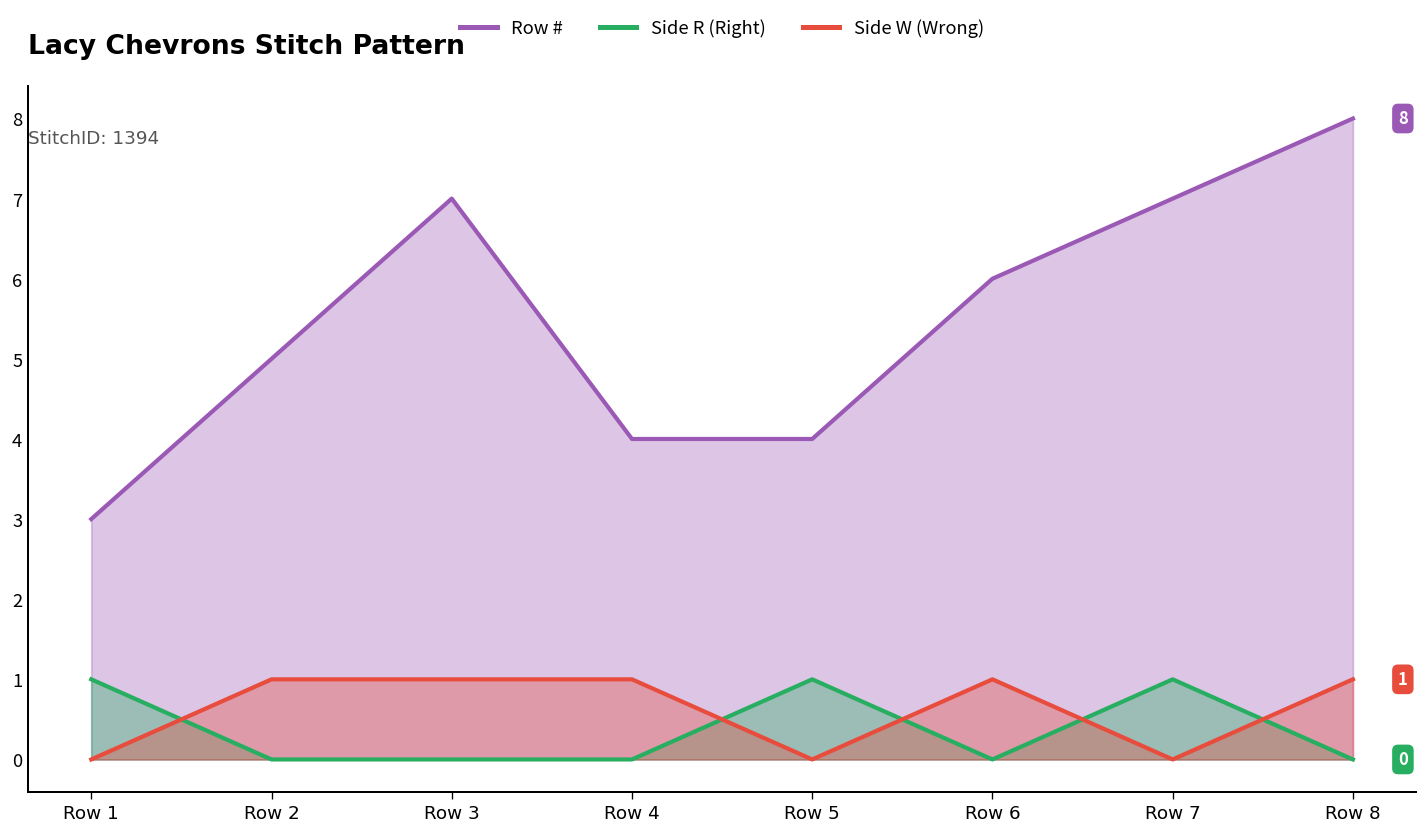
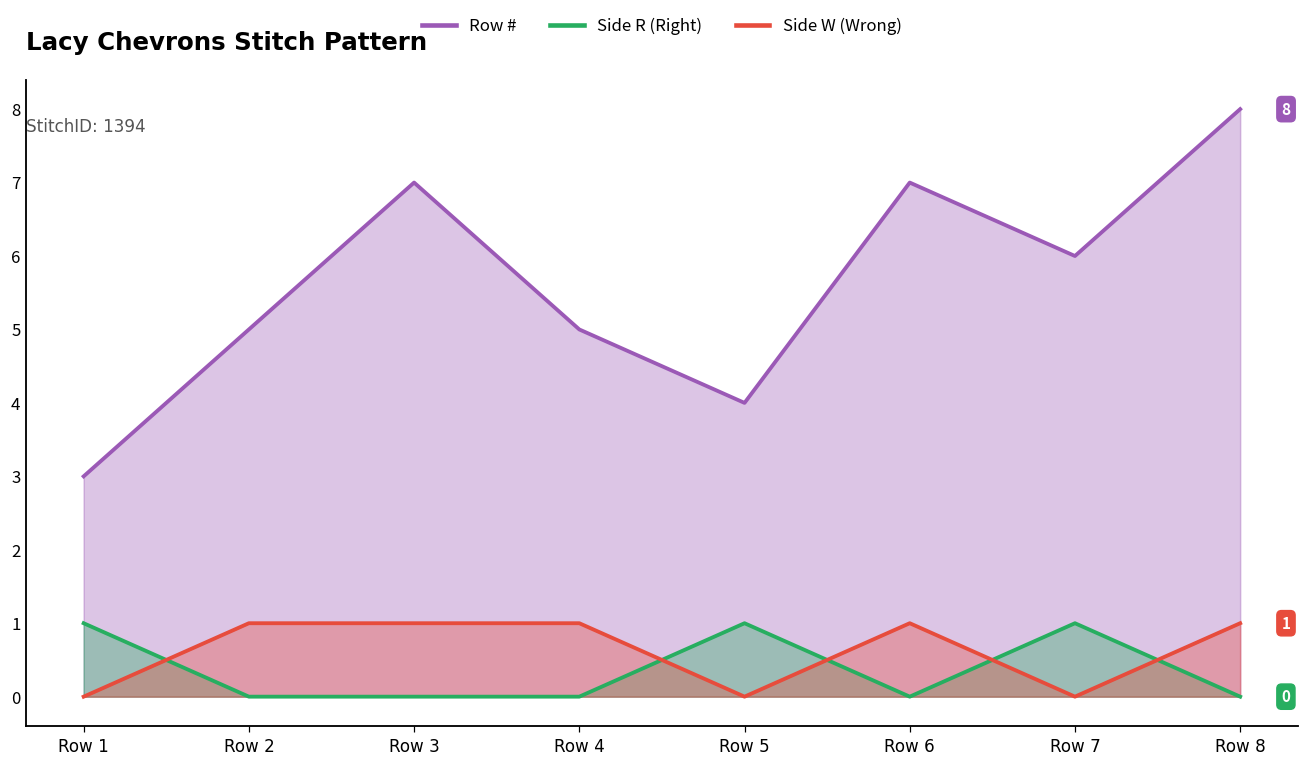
Row #, Row 4: 4 -> 5
Row #, Row 6: 6 -> 7
Row #, Row 7: 7 -> 6
